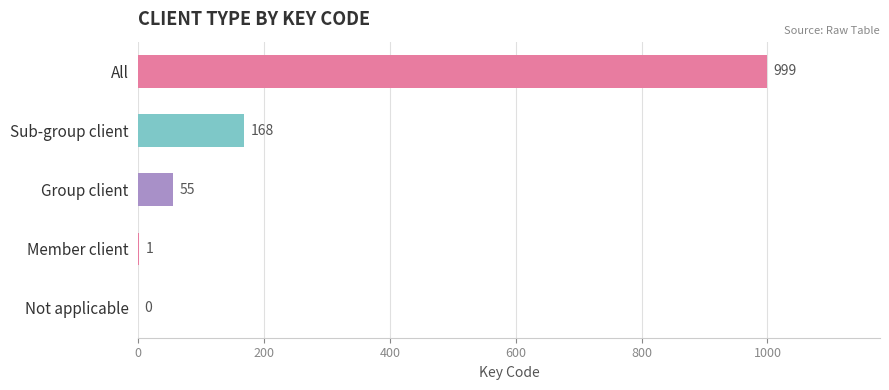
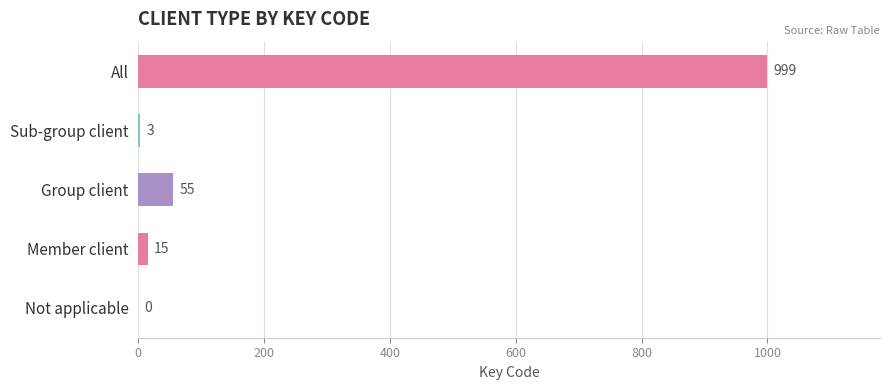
Sub-group client: 168 -> 3
Member client: 1 -> 15
